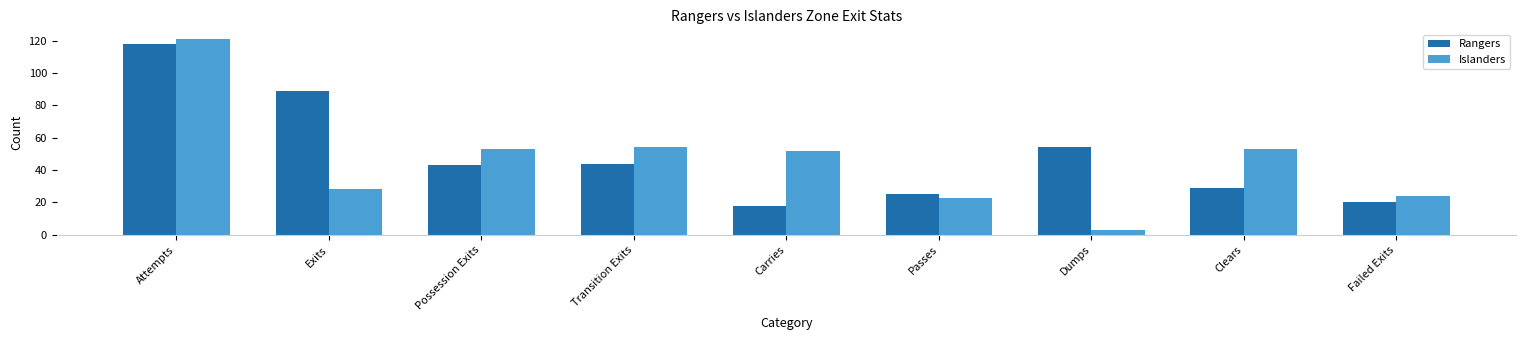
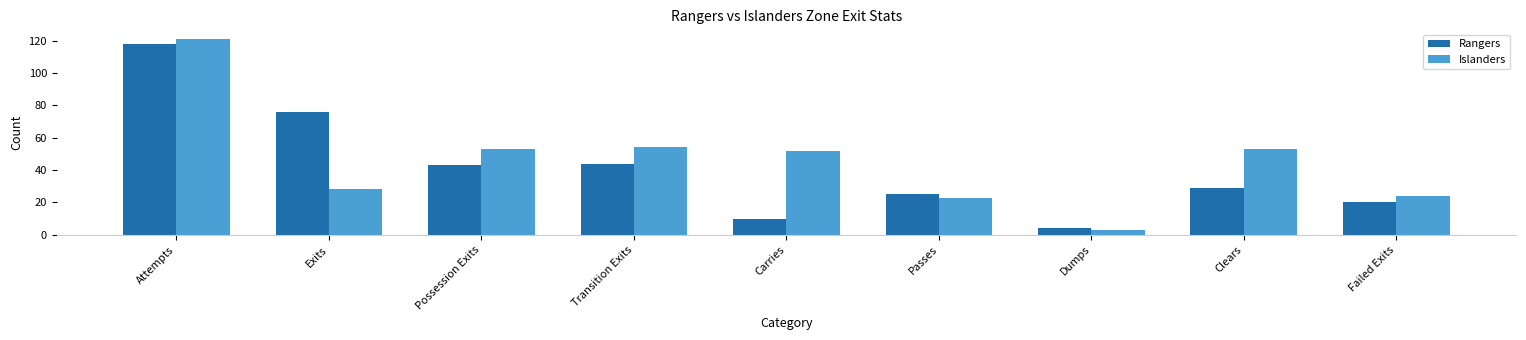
Rangers, Exits: 89 -> 76
Rangers, Carries: 18 -> 10
Rangers, Dumps: 54 -> 4
